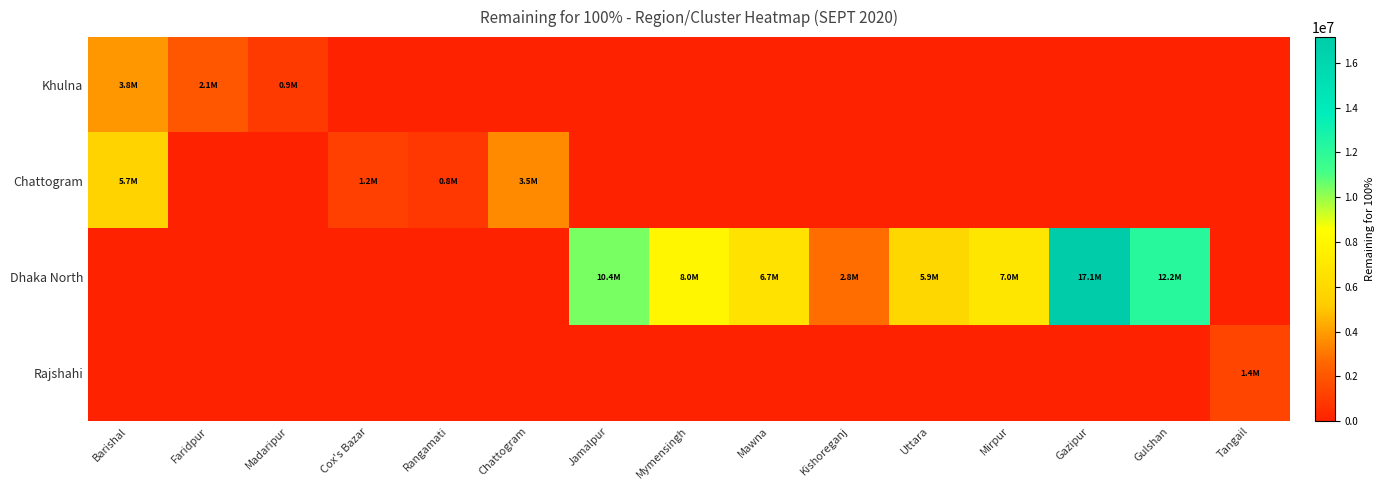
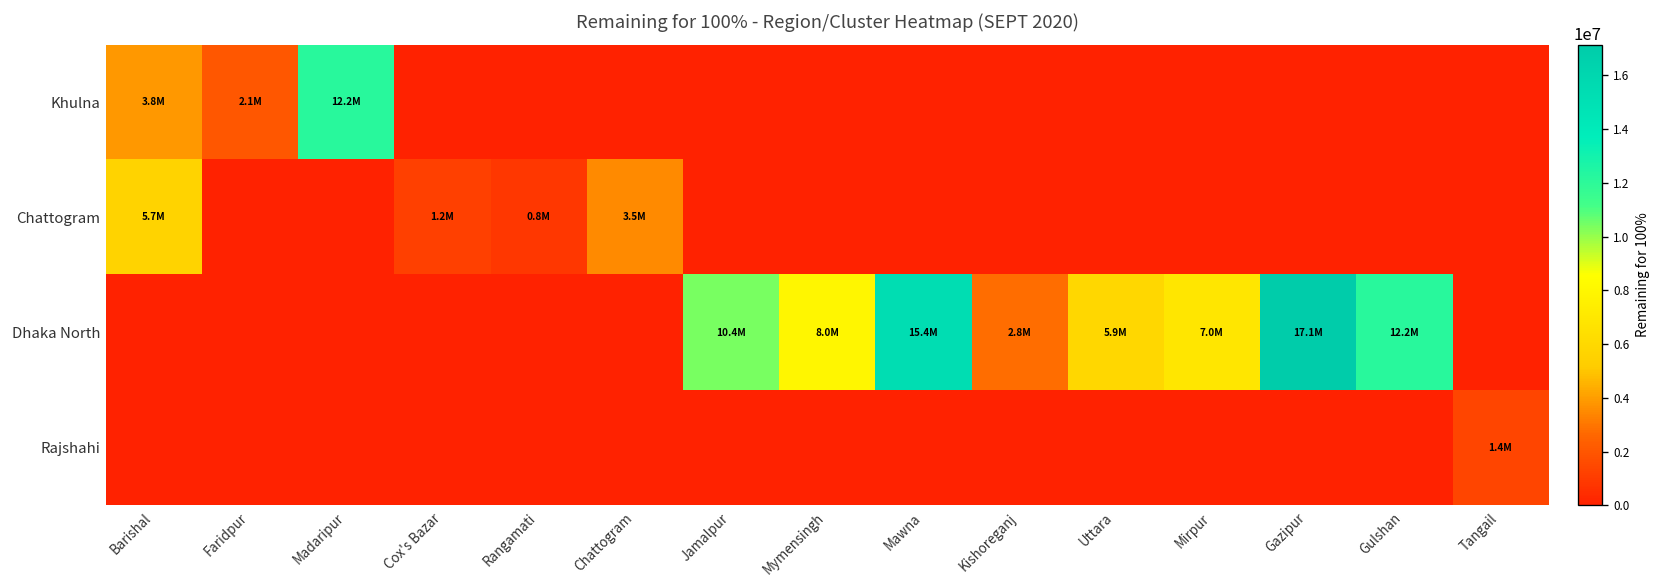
Khulna, Madaripur: 0.9M -> 12.2M
Dhaka North, Mawna: 6.7M -> 15.4M
